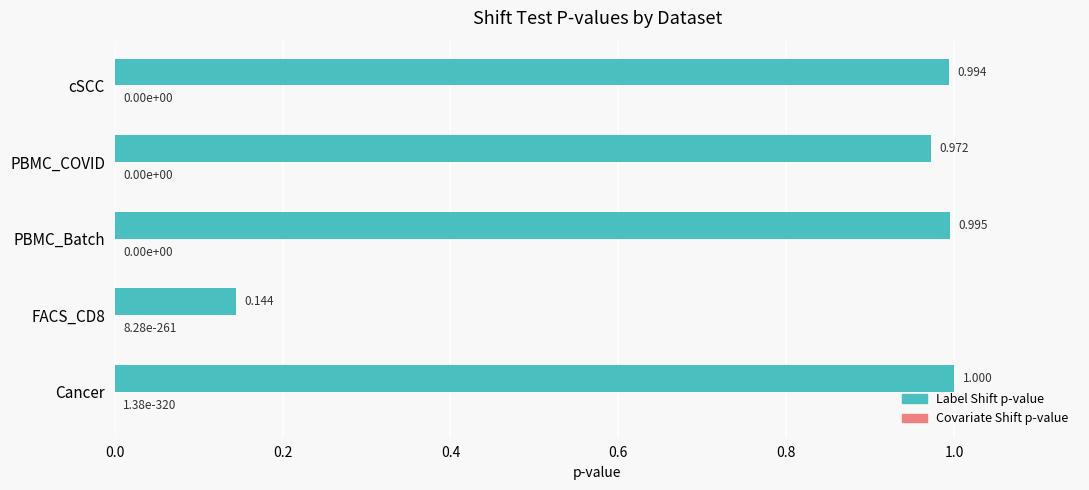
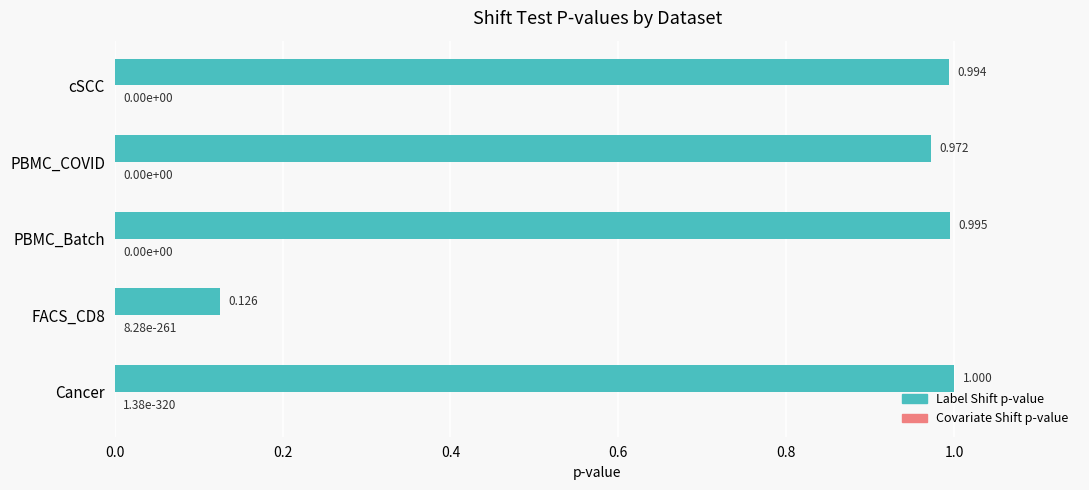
Label Shift p-value, FACS_CD8: 0.144 -> 0.126
